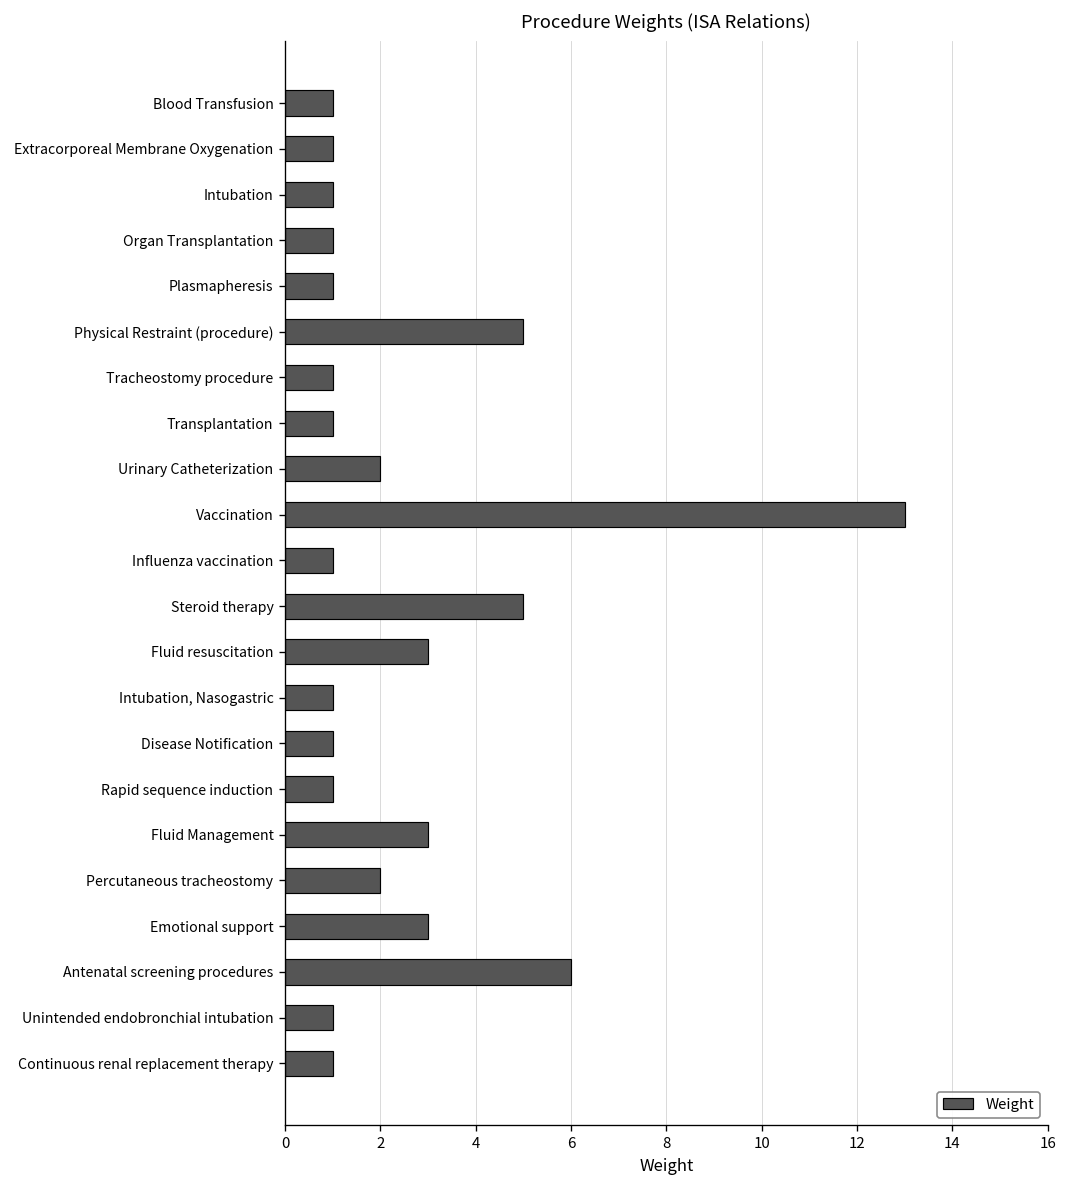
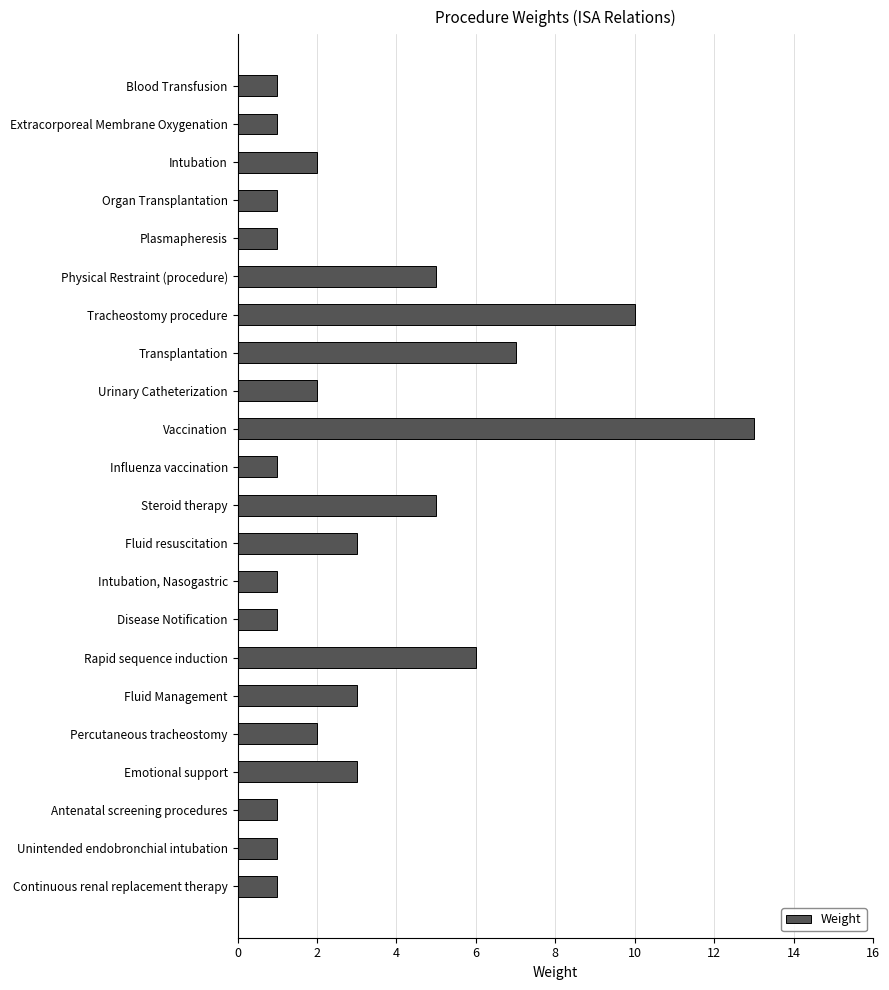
Intubation: 1 -> 2
Tracheostomy procedure: 1 -> 10
Transplantation: 1 -> 7
Rapid sequence induction: 1 -> 6
Antenatal screening procedures: 6 -> 1
